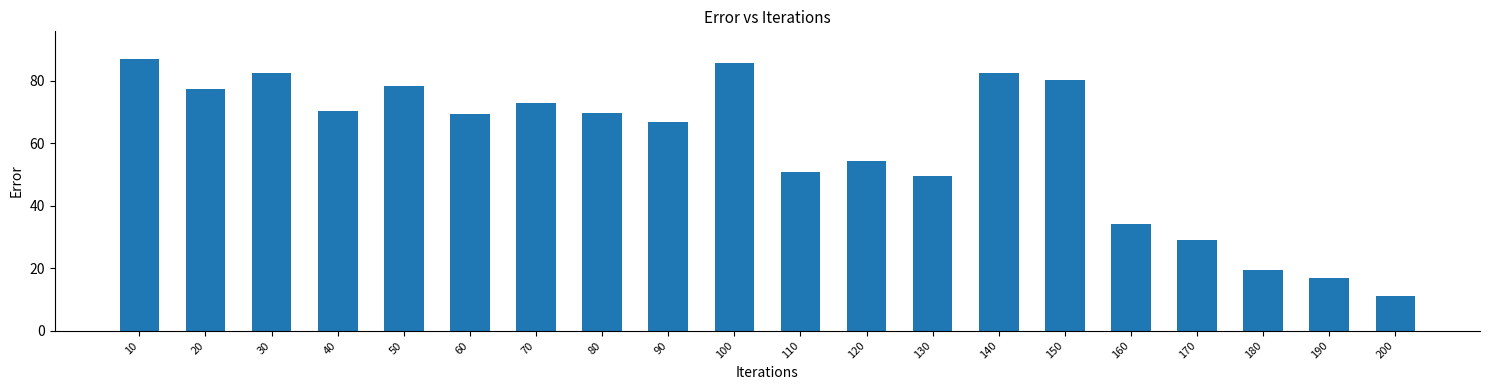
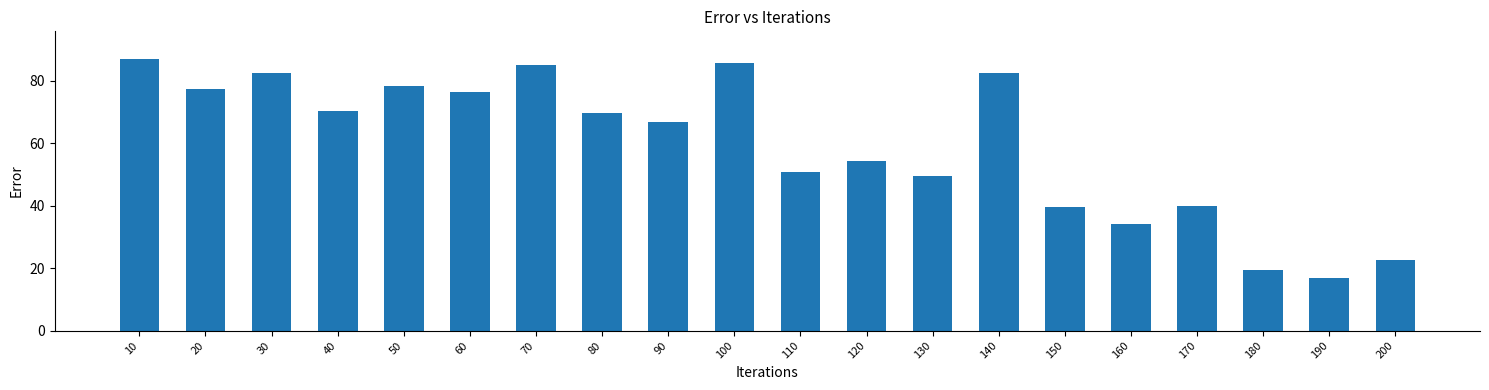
60: 69 -> 76
70: 73 -> 85
150: 80 -> 40
170: 29 -> 40
200: 11 -> 23
